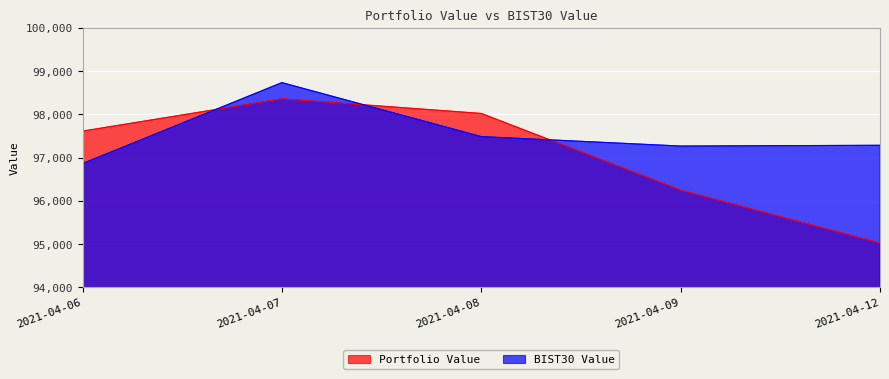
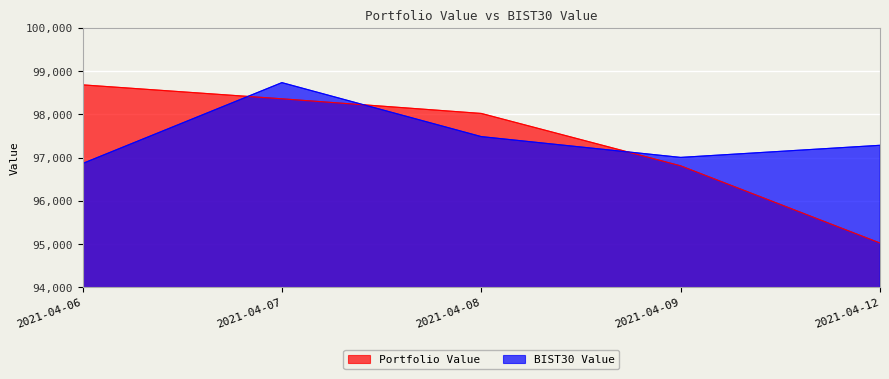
Portfolio Value, 2021-04-06: 97,600 -> 98,700
Portfolio Value, 2021-04-09: 96,300 -> 96,800
BIST30 Value, 2021-04-09: 97,300 -> 97,000
